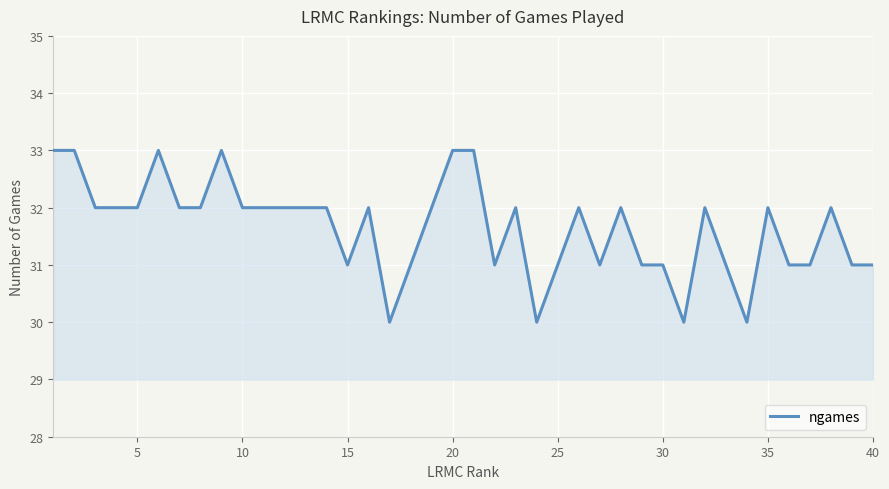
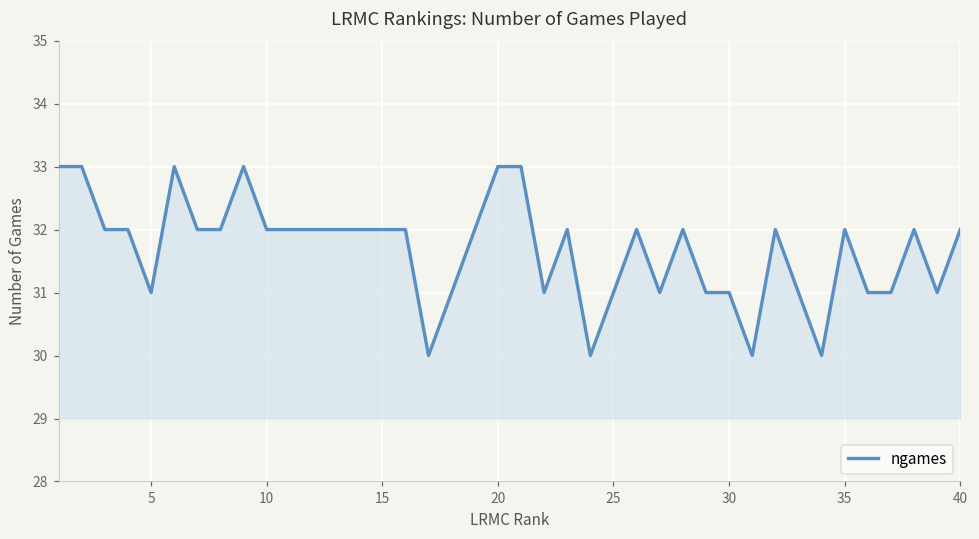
5: 32 -> 31
15: 31 -> 32
40: 31 -> 32
